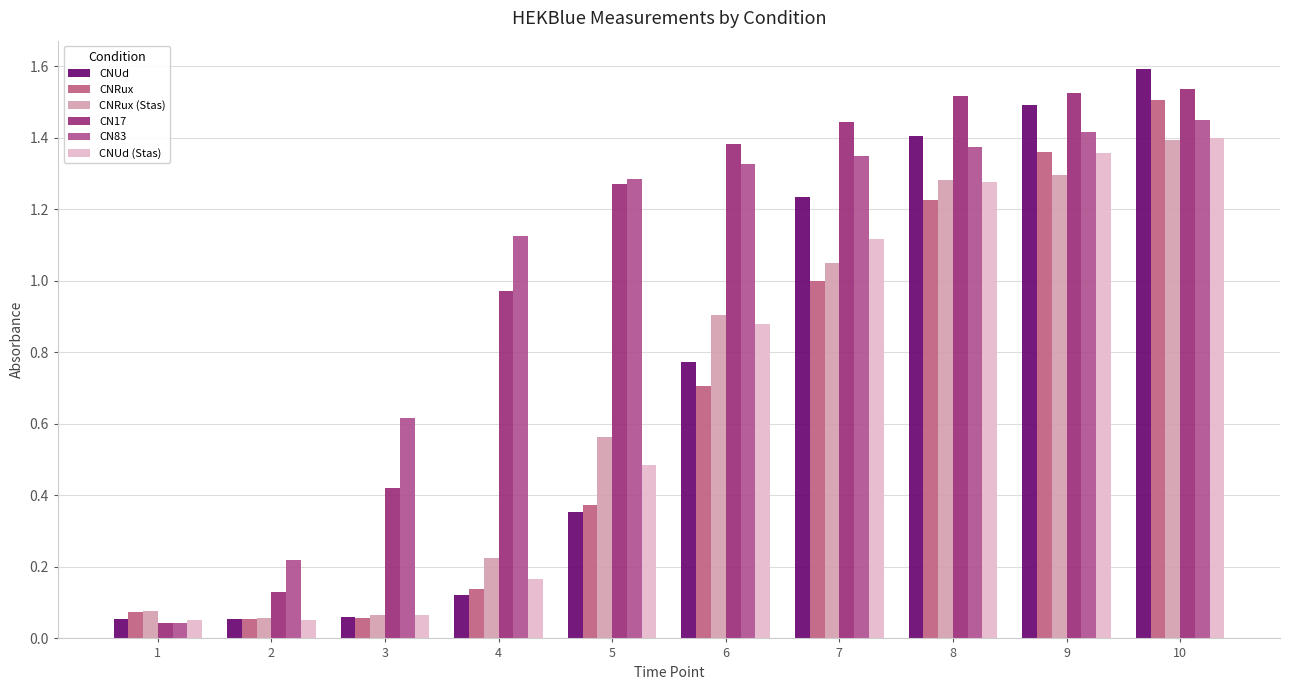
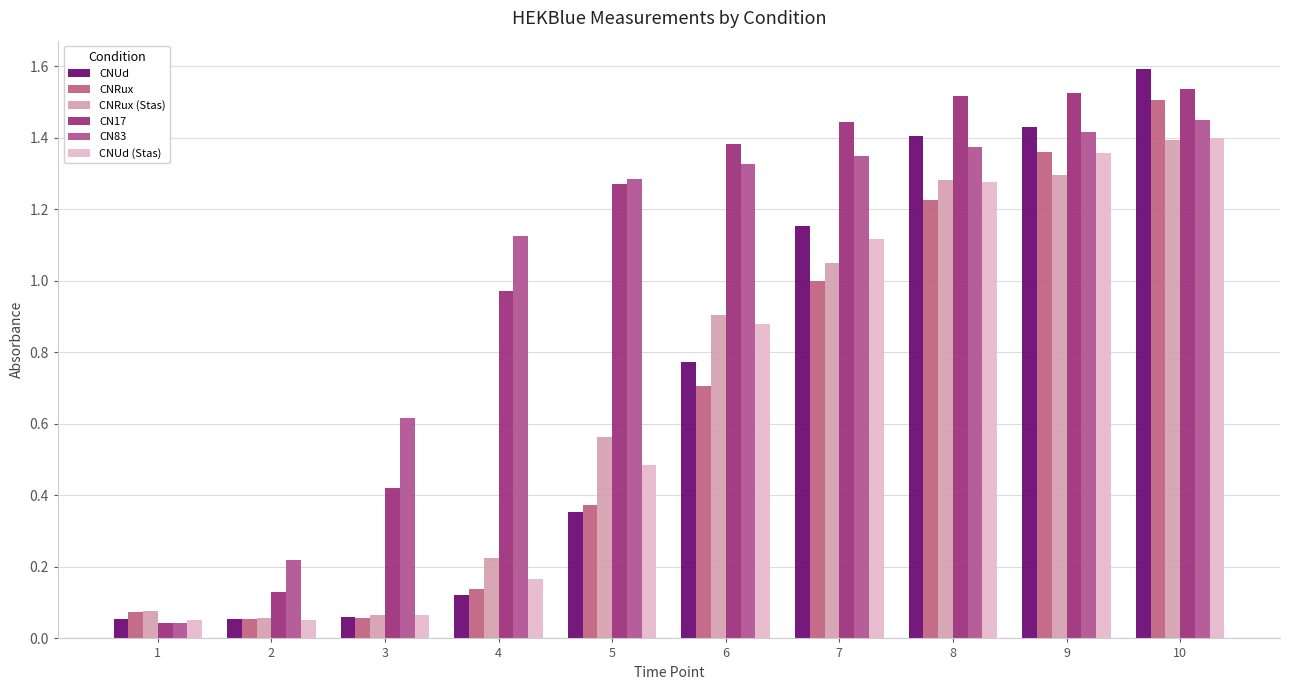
CNUd, 7: 1.23 -> 1.15
CNUd, 9: 1.49 -> 1.43
